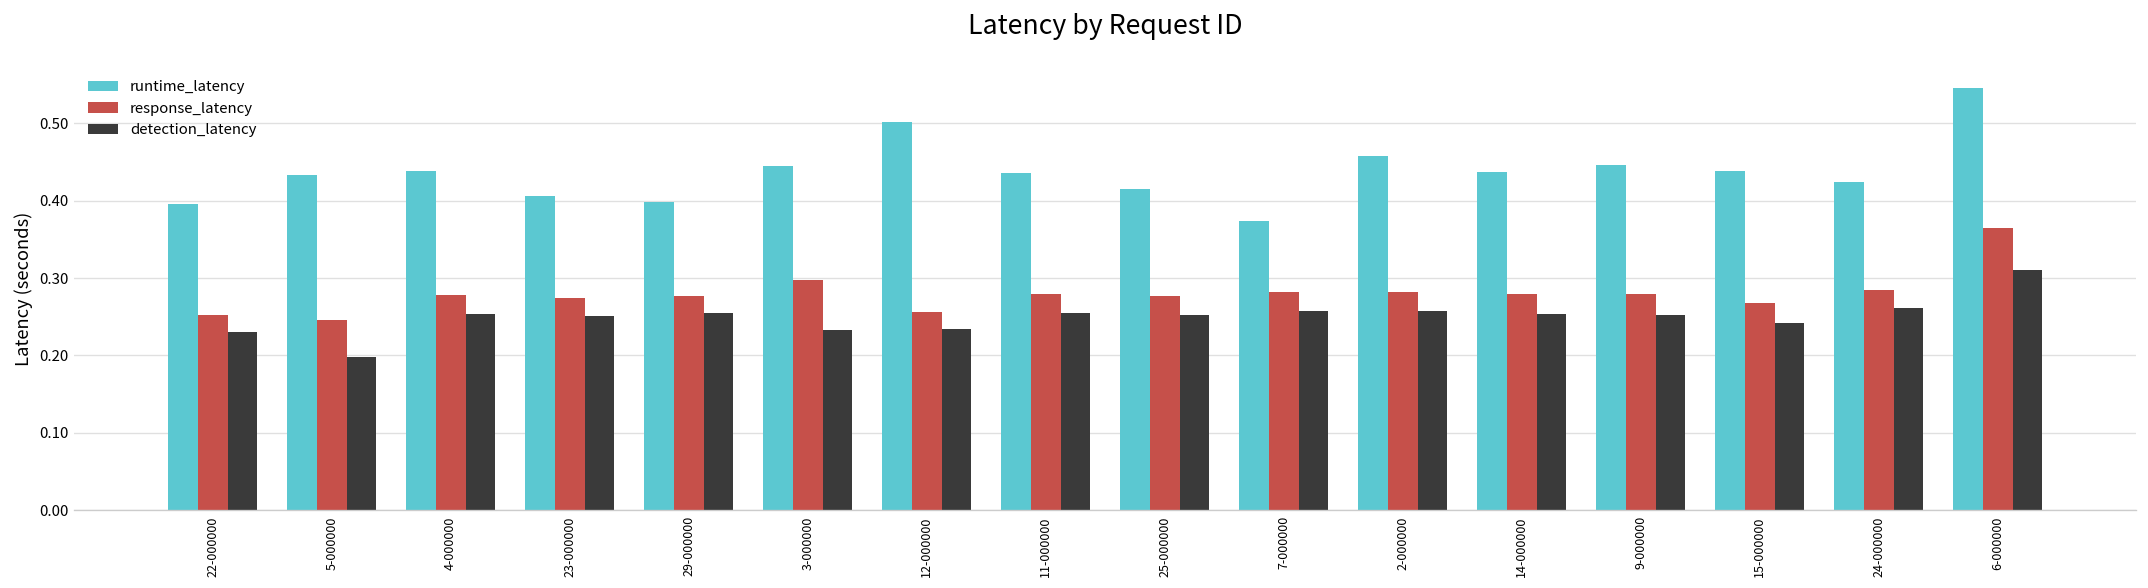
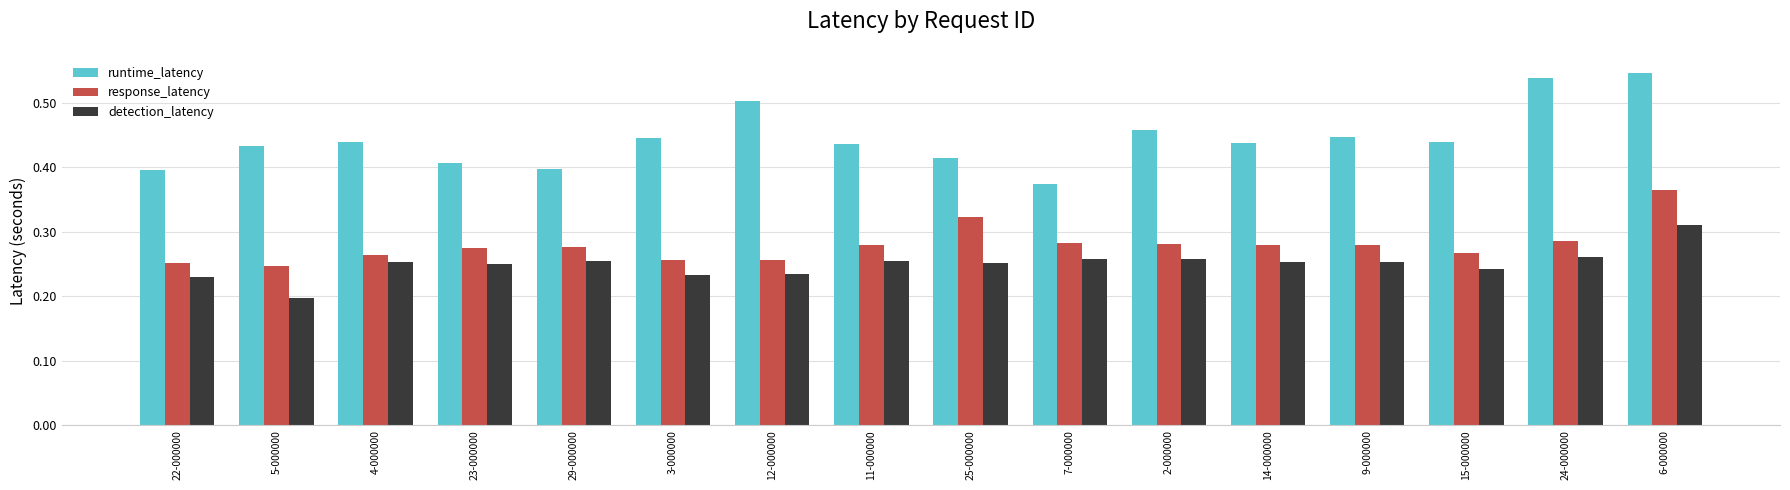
response_latency, 4-000000: 0.28 -> 0.26
response_latency, 3-000000: 0.30 -> 0.26
response_latency, 25-000000: 0.28 -> 0.32
runtime_latency, 24-000000: 0.42 -> 0.54
